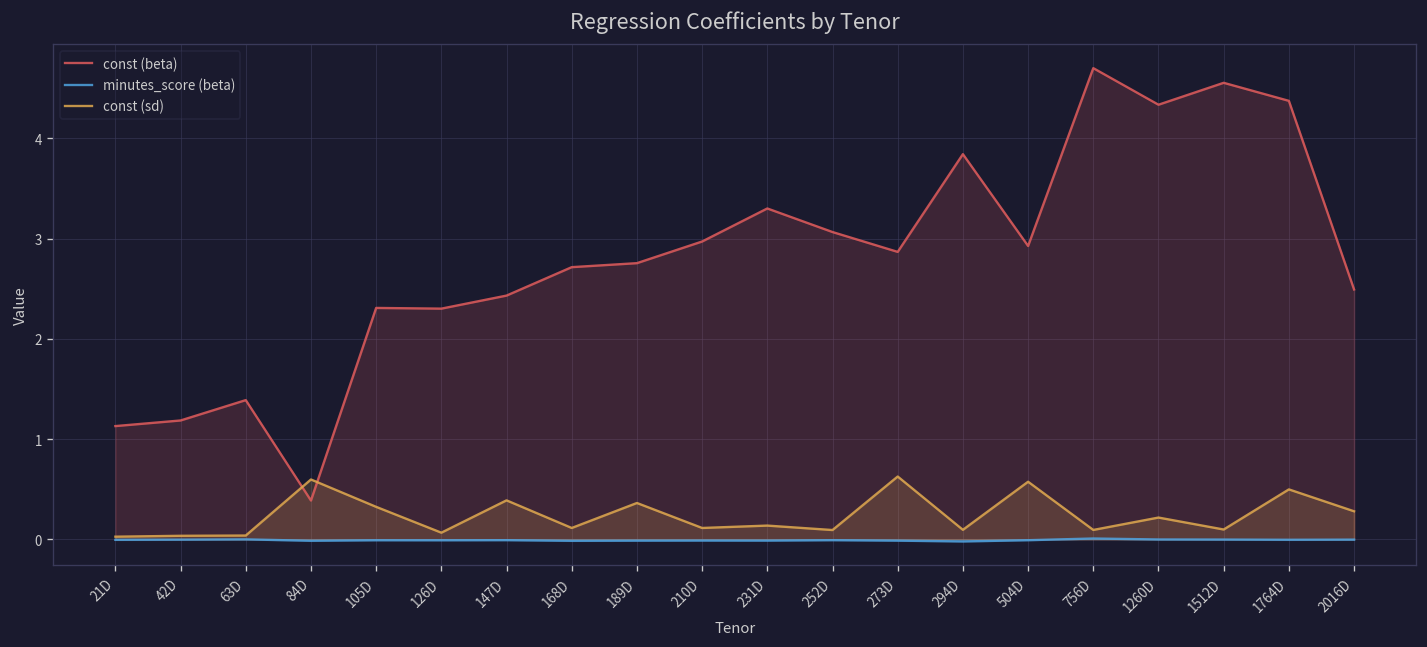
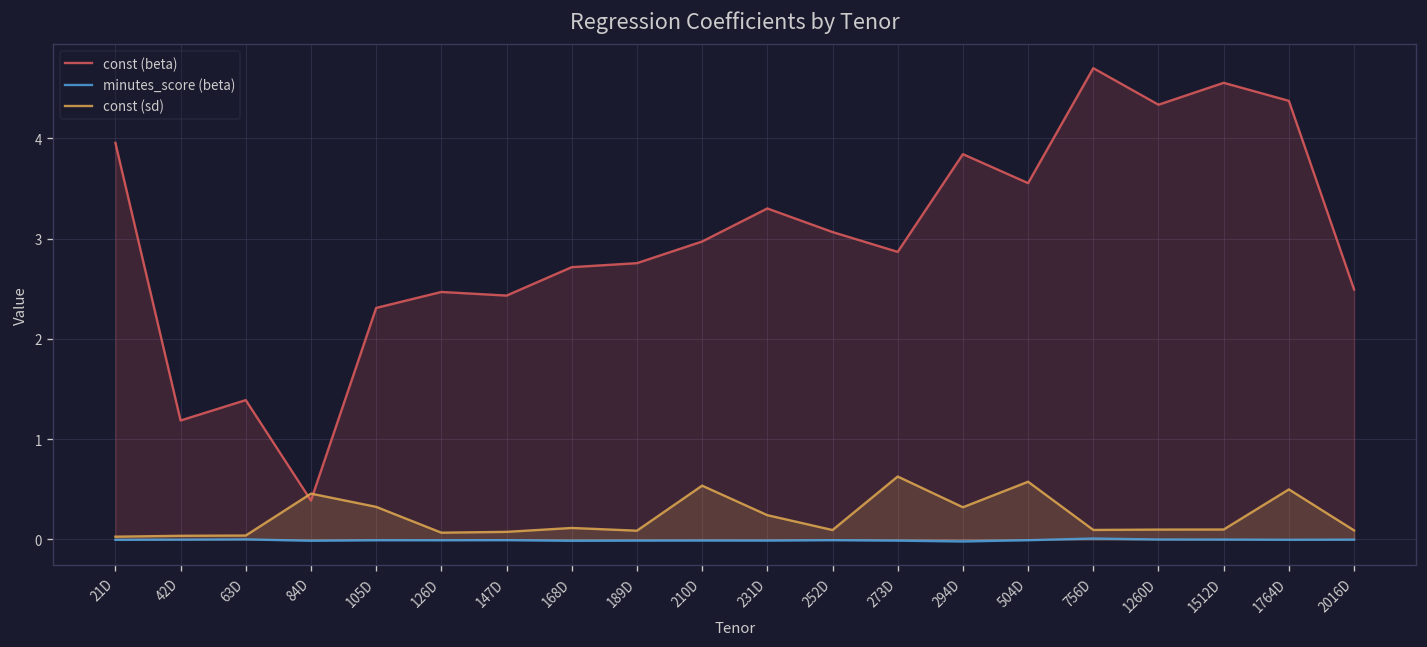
const (beta), 21D: 1.1 -> 4.0
const (sd), 84D: 0.6 -> 0.5
const (beta), 126D: 2.3 -> 2.5
const (sd), 147D: 0.4 -> 0.1
const (sd), 189D: 0.4 -> 0.1
const (sd), 210D: 0.1 -> 0.5
const (sd), 231D: 0.1 -> 0.2
const (sd), 294D: 0.1 -> 0.3
const (beta), 504D: 2.9 -> 3.6
const (sd), 1260D: 0.2 -> 0.1
const (sd), 2016D: 0.3 -> 0.1
